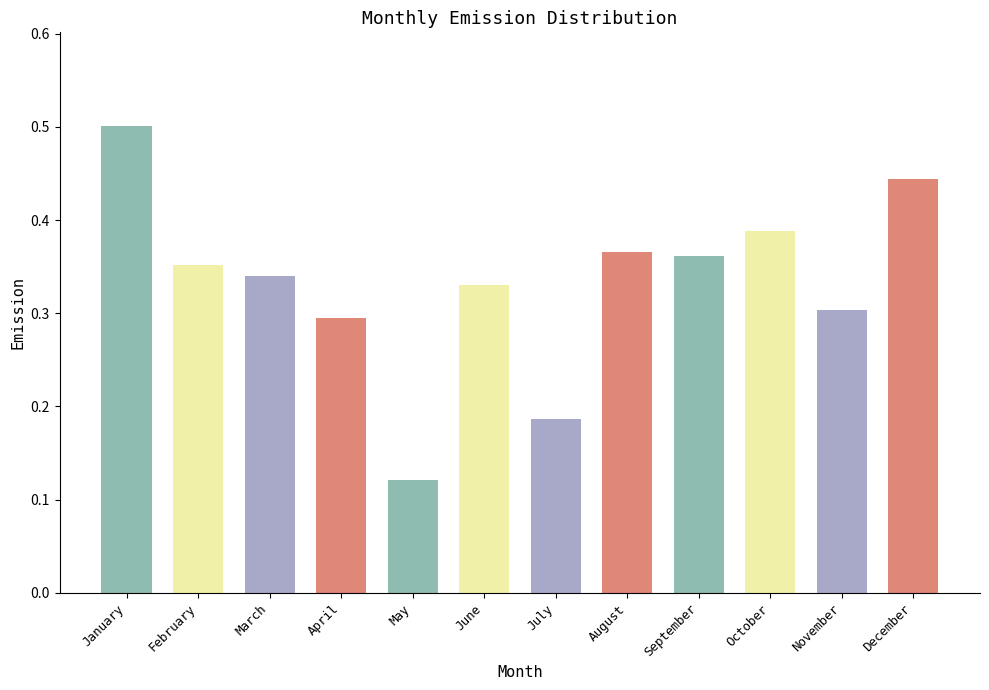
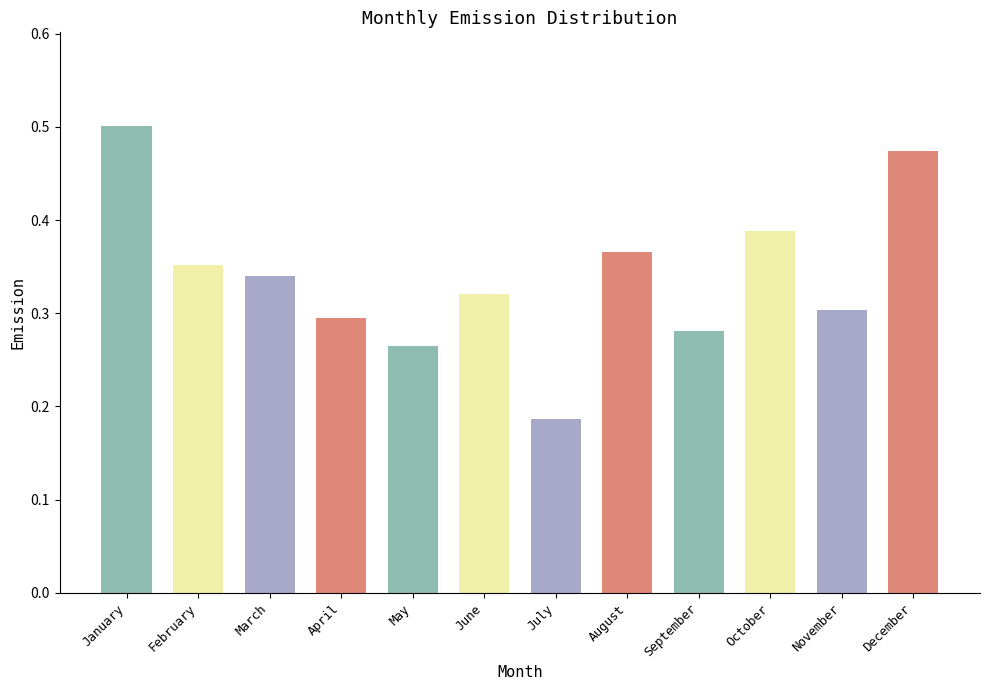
May: 0.12 -> 0.26
June: 0.33 -> 0.32
September: 0.36 -> 0.28
December: 0.44 -> 0.47
